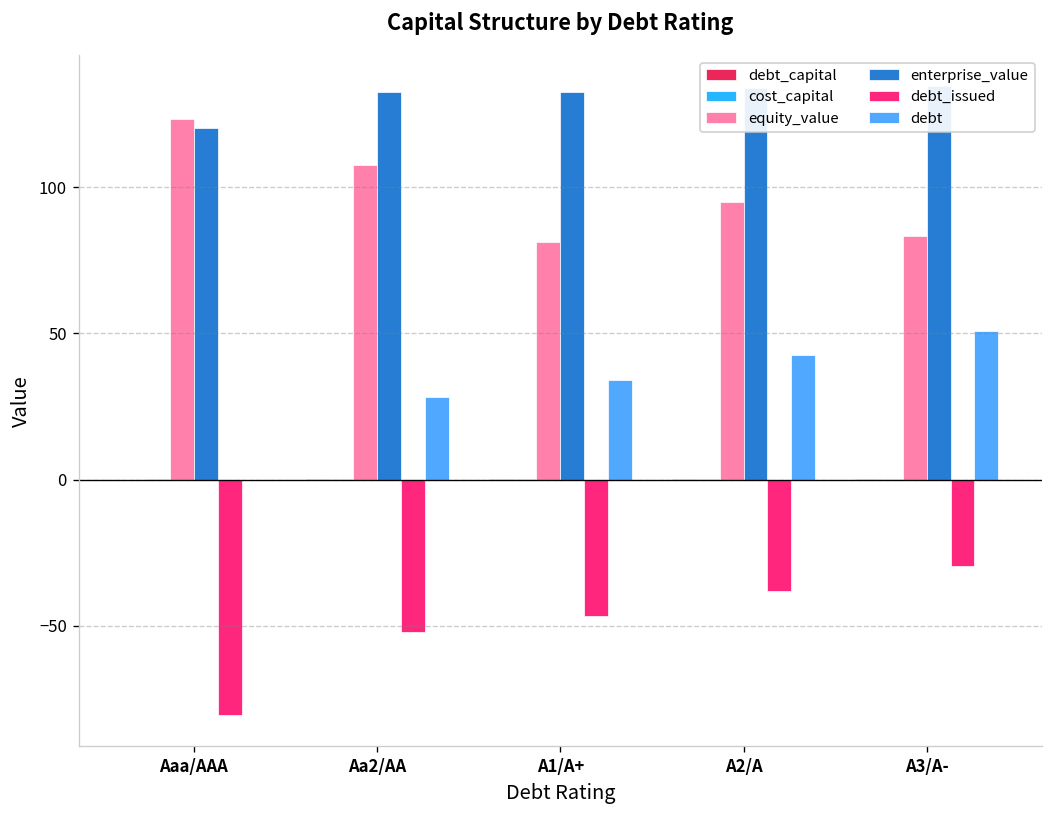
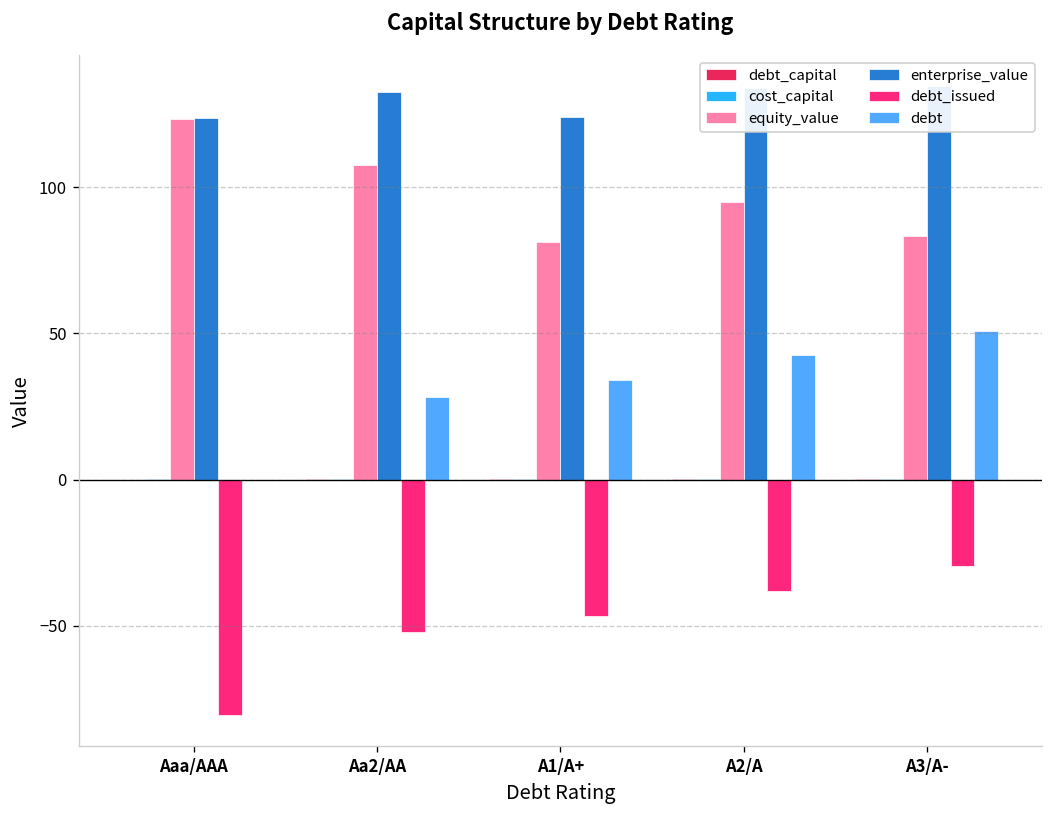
enterprise_value, Aaa/AAA: 120 -> 124
enterprise_value, A1/A+: 133 -> 124
